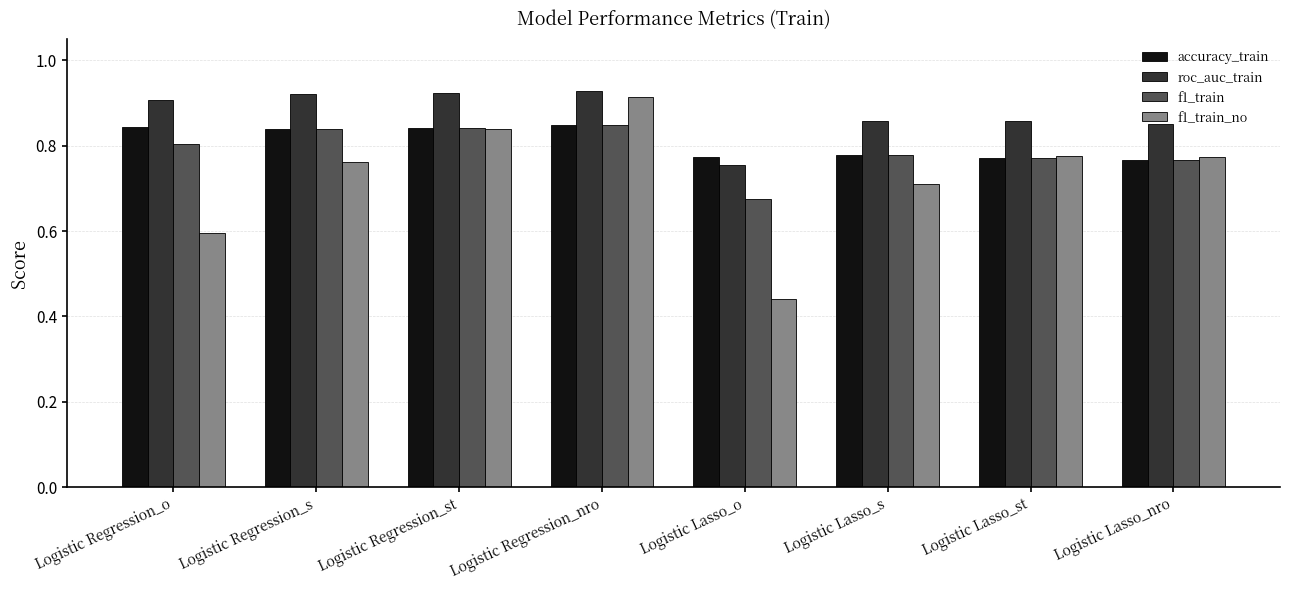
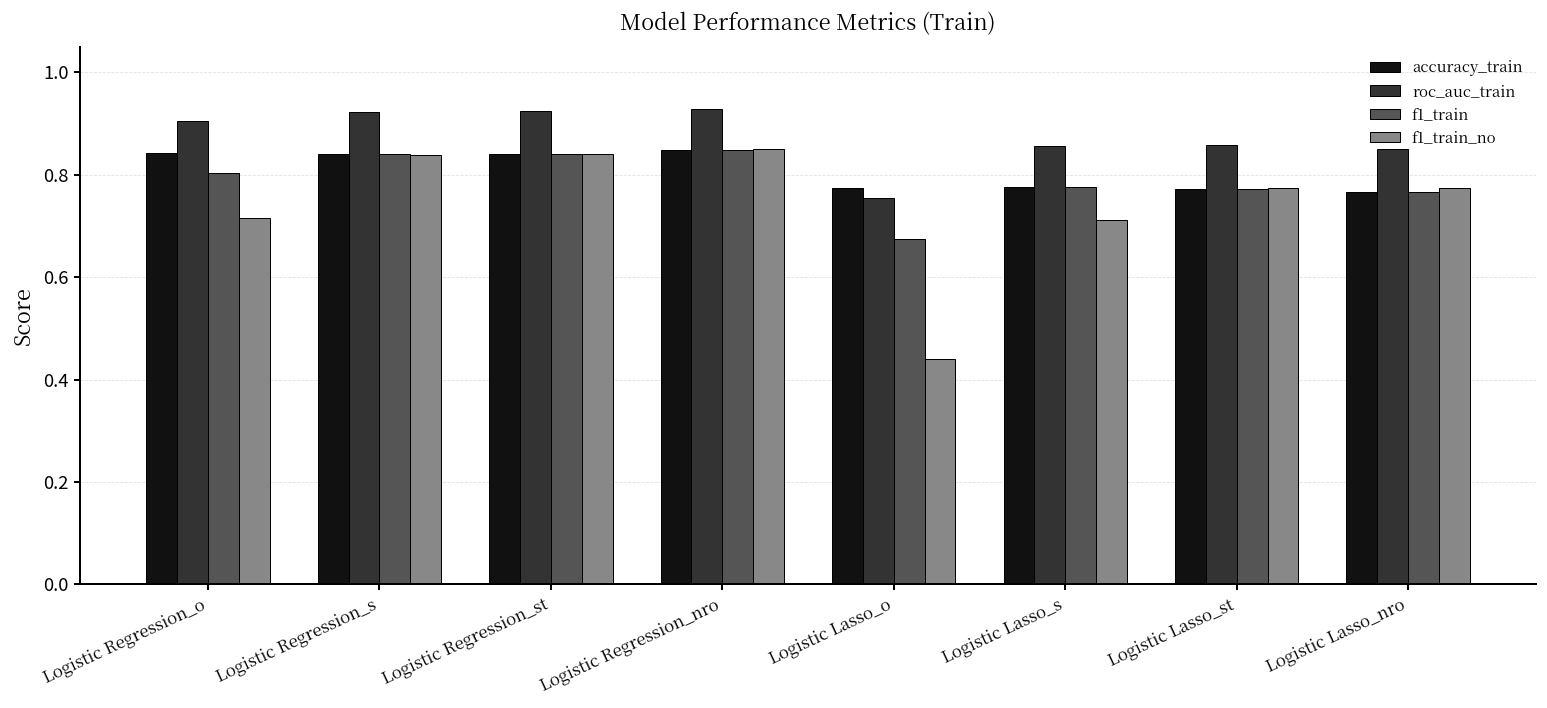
f1_train_no, Logistic Regression_o: 0.60 -> 0.72
f1_train_no, Logistic Regression_s: 0.76 -> 0.84
f1_train_no, Logistic Regression_nro: 0.92 -> 0.85
